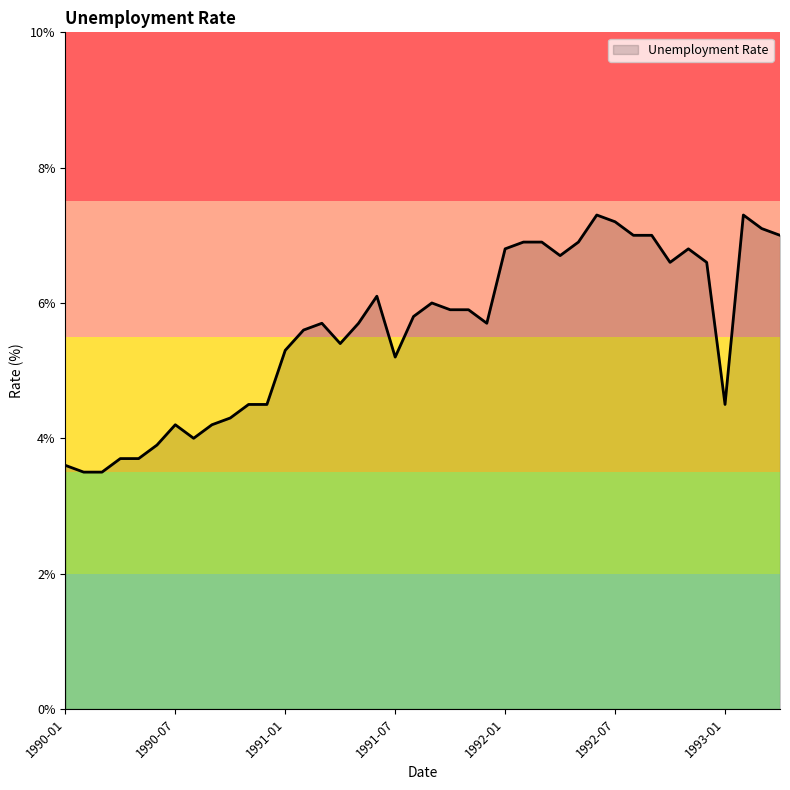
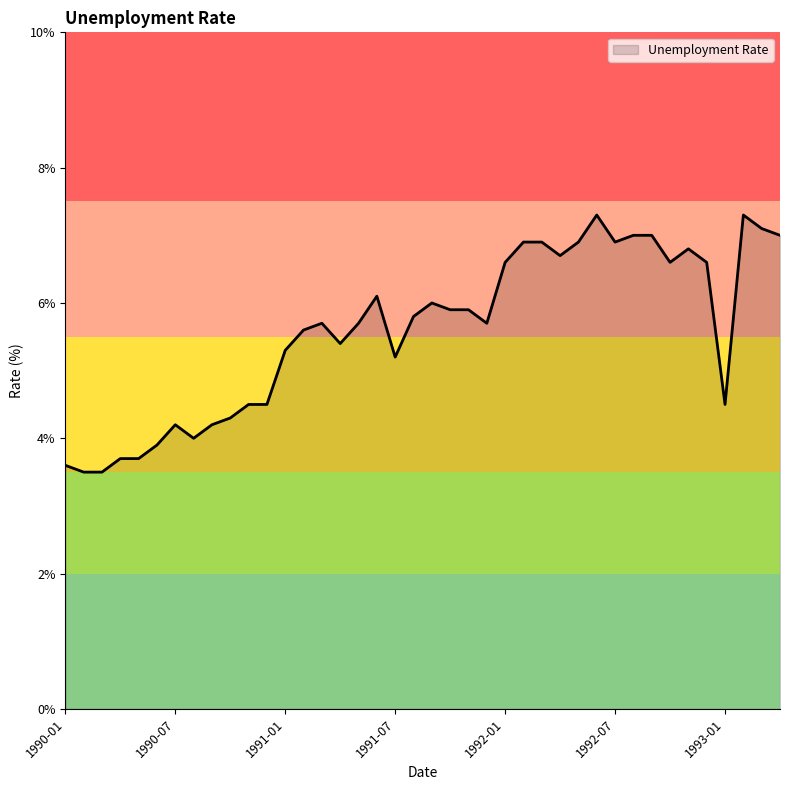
1992-01: 6.8% -> 6.6%
1992-07: 7.2% -> 6.9%
